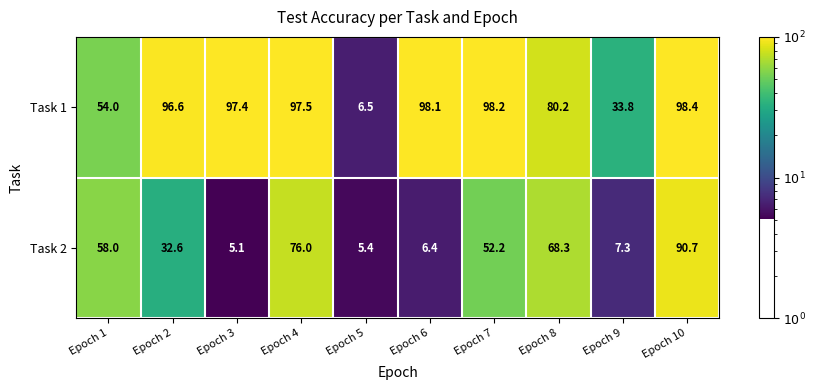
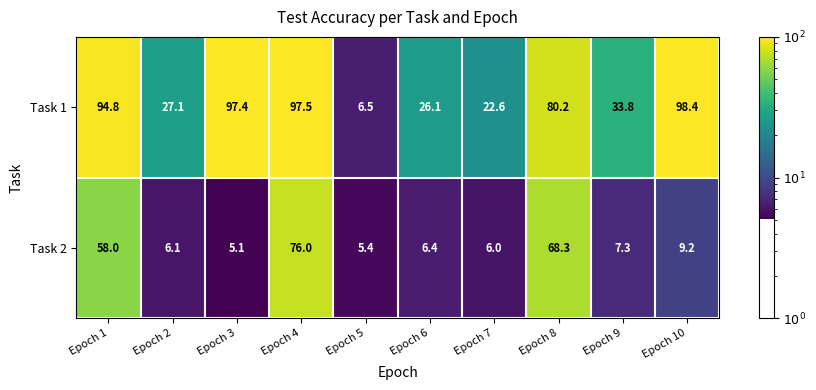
Task 1, Epoch 1: 54.0 -> 94.8
Task 1, Epoch 2: 96.6 -> 27.1
Task 1, Epoch 6: 98.1 -> 26.1
Task 1, Epoch 7: 98.2 -> 22.6
Task 2, Epoch 2: 32.6 -> 6.1
Task 2, Epoch 7: 52.2 -> 6.0
Task 2, Epoch 10: 90.7 -> 9.2
